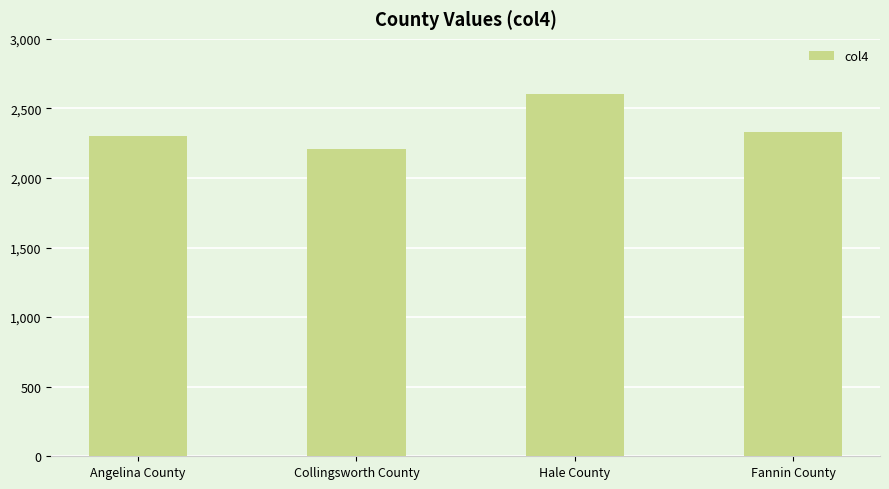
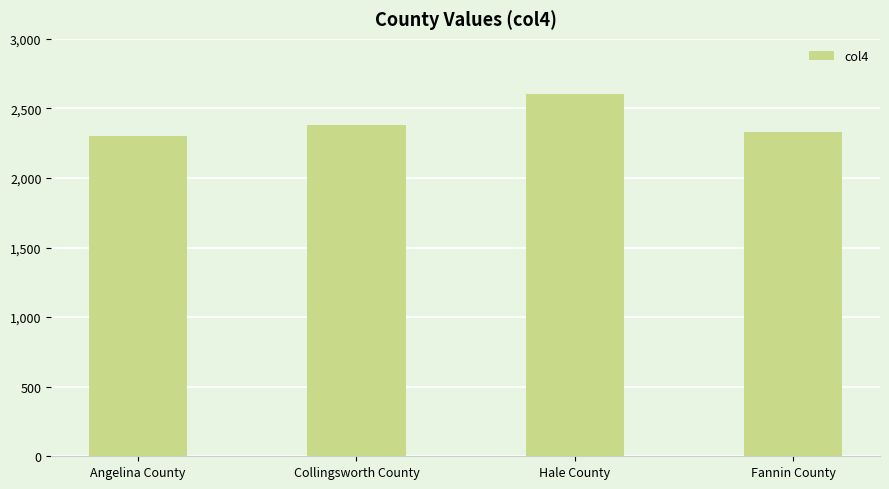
Collingsworth County: 2,210 -> 2,380
